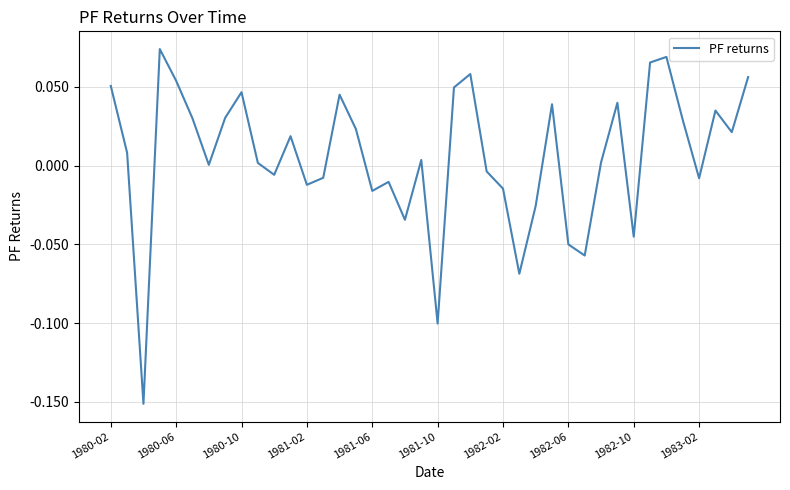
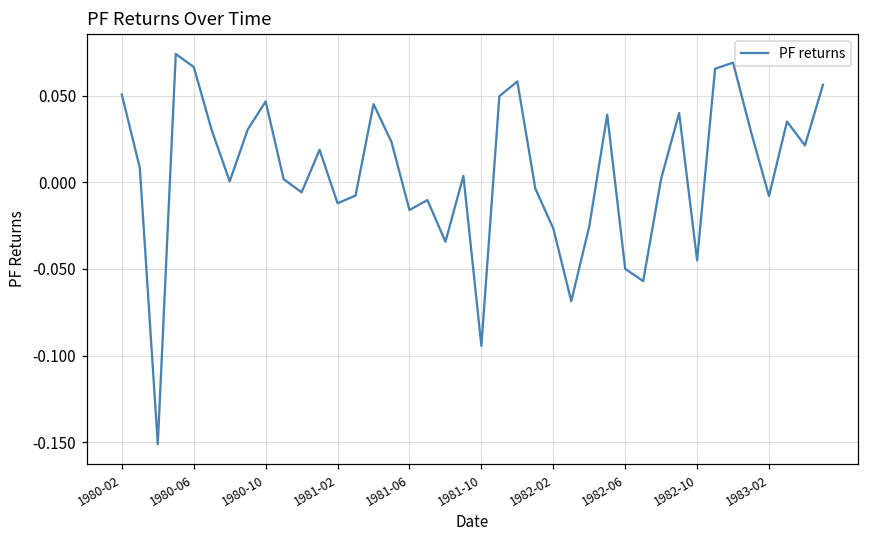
1980-06: 0.054 -> 0.067
1981-10: -0.100 -> -0.094
1982-02: -0.015 -> -0.027
